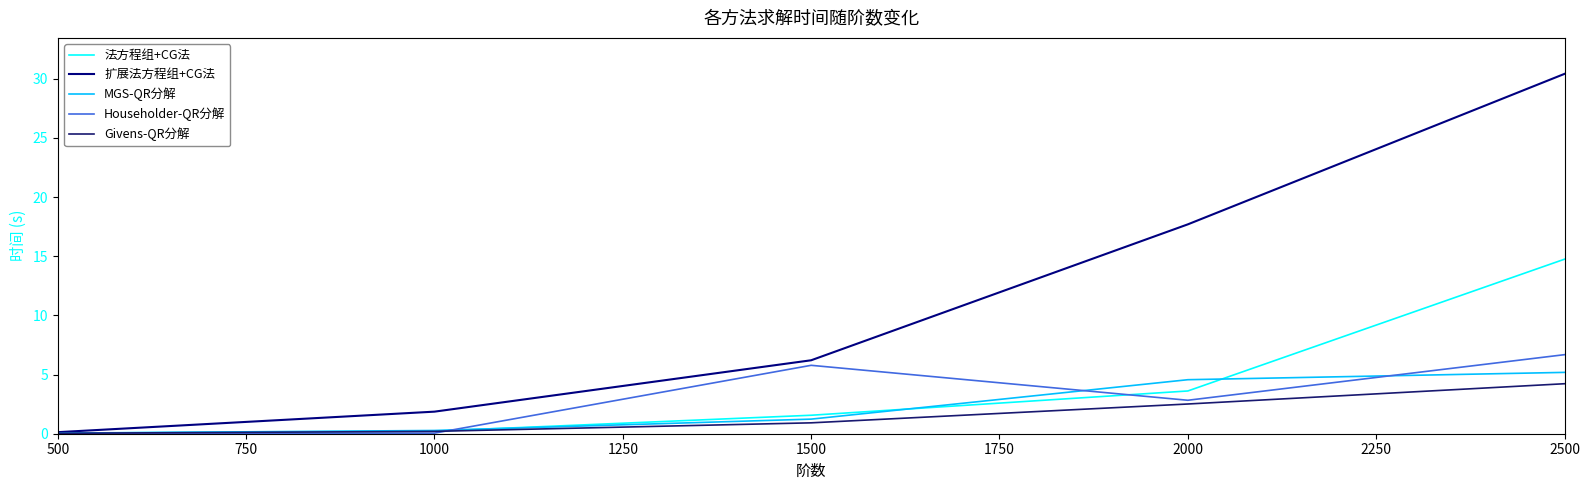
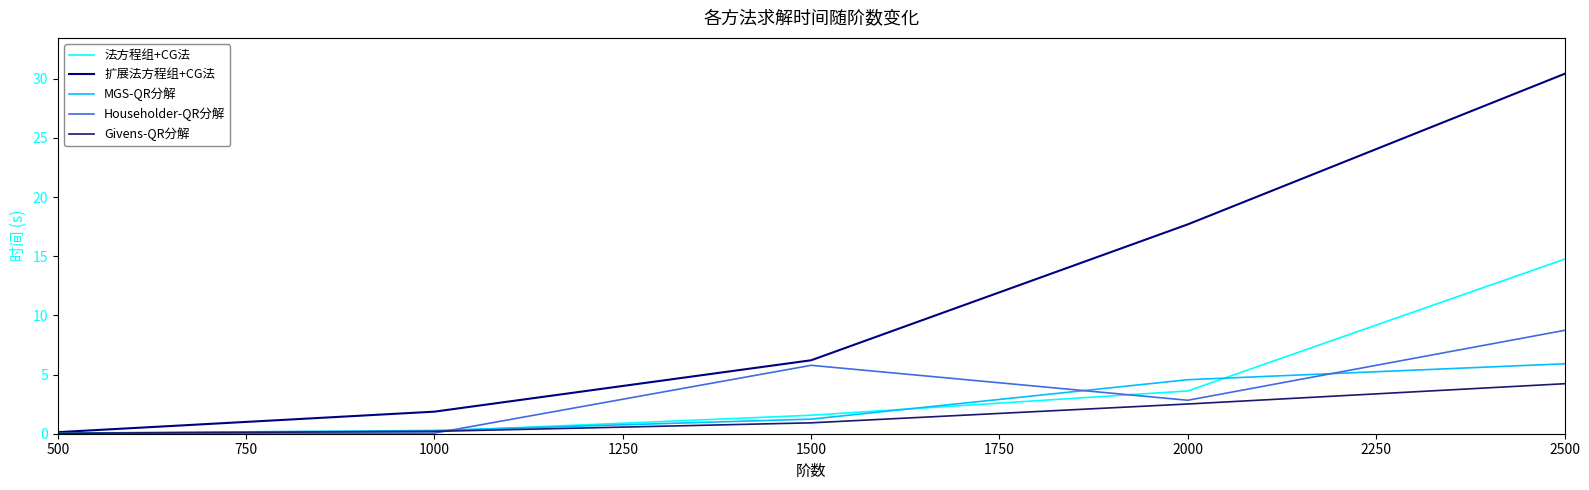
MGS-QR分解, 2500: 5.2 -> 5.9
Householder-QR分解, 2500: 6.7 -> 8.7
